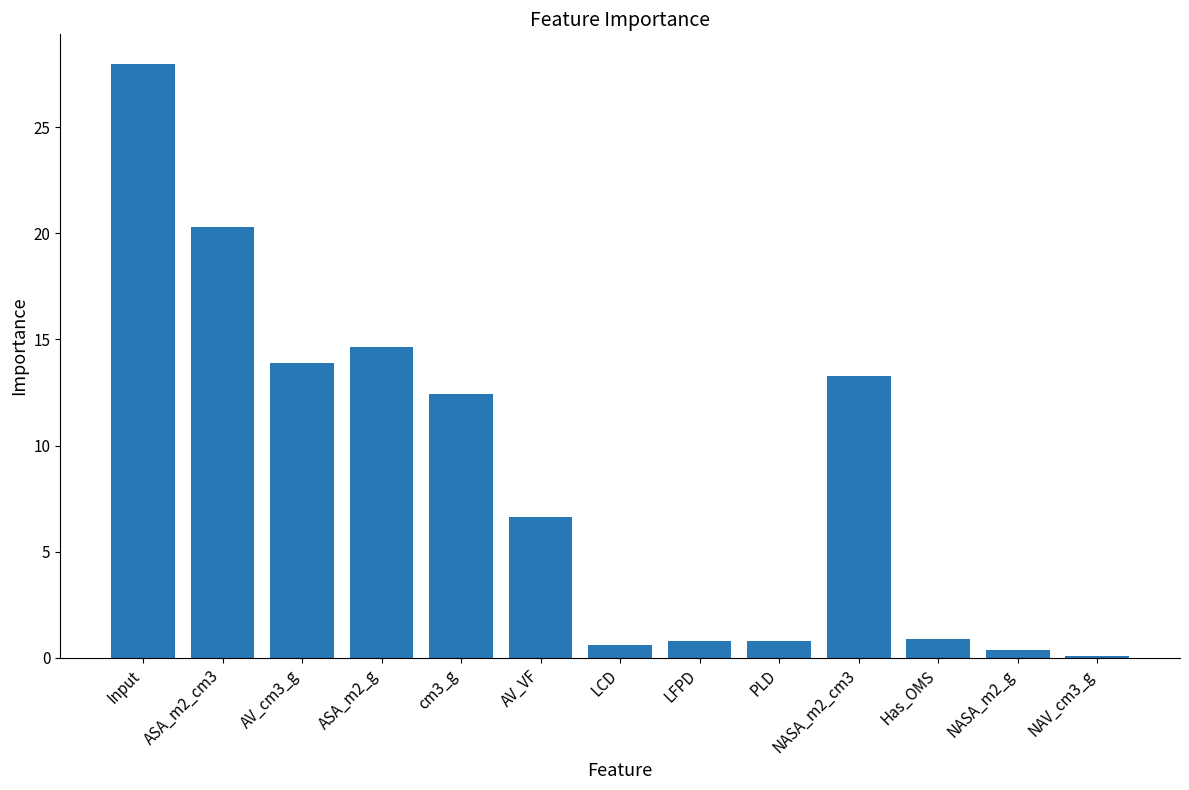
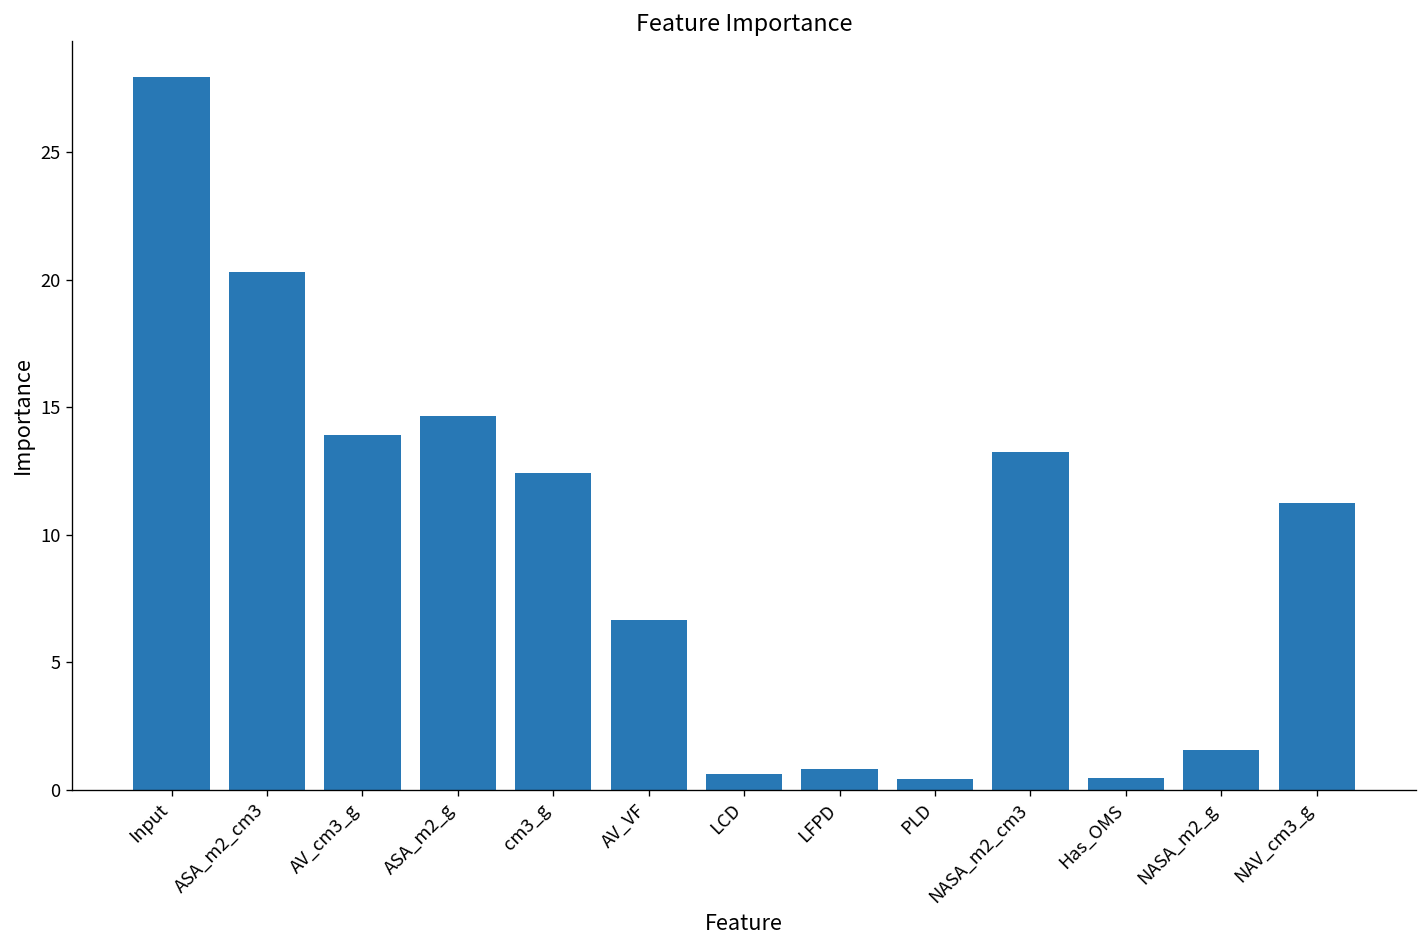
PLD: 0.8 -> 0.4
Has_OMS: 0.9 -> 0.5
NASA_m2_g: 0.4 -> 1.6
NAV_cm3_g: 0.1 -> 11.2
